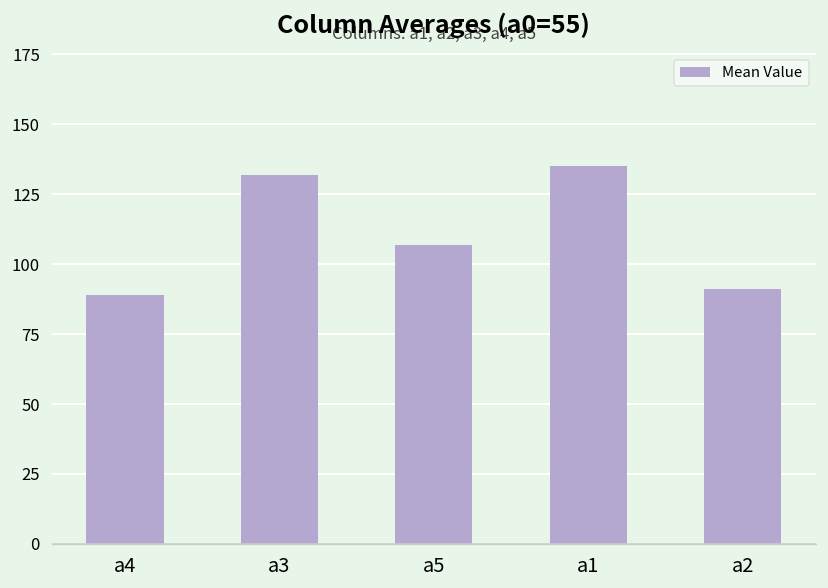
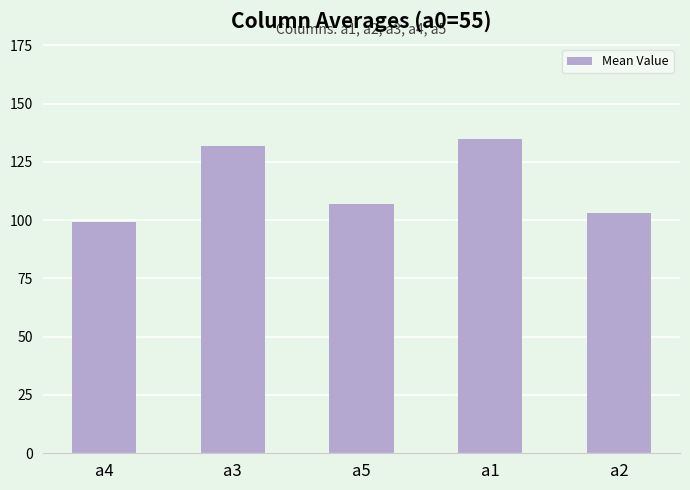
a4: 89 -> 99
a2: 91 -> 103
